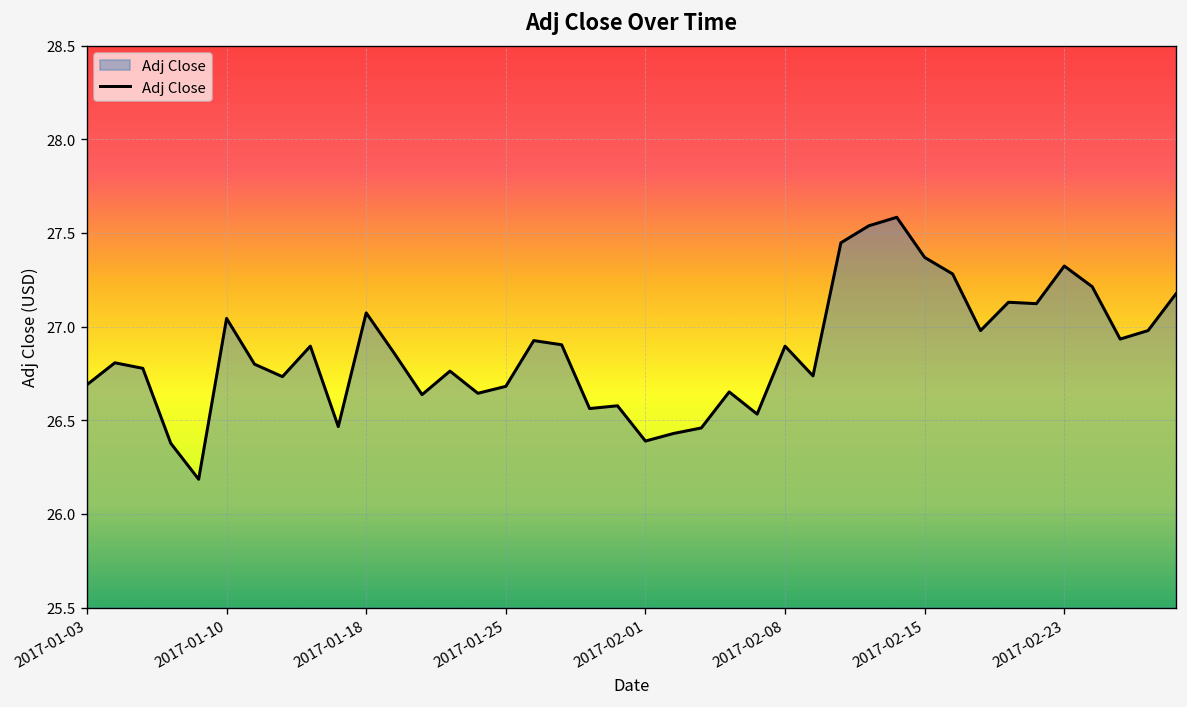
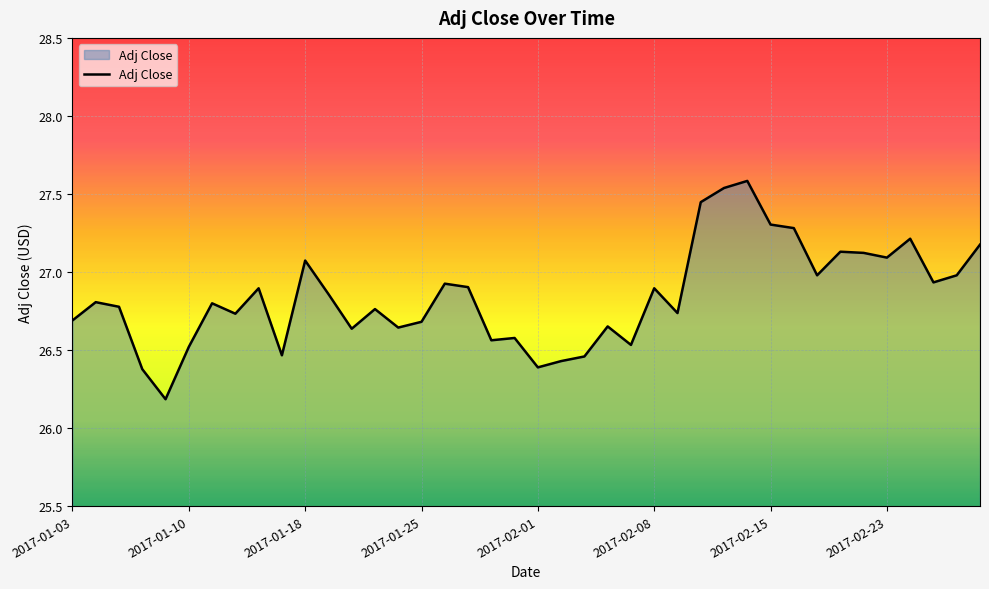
2017-01-10: 27.04 -> 26.52
2017-02-15: 27.37 -> 27.30
2017-02-23: 27.32 -> 27.09
